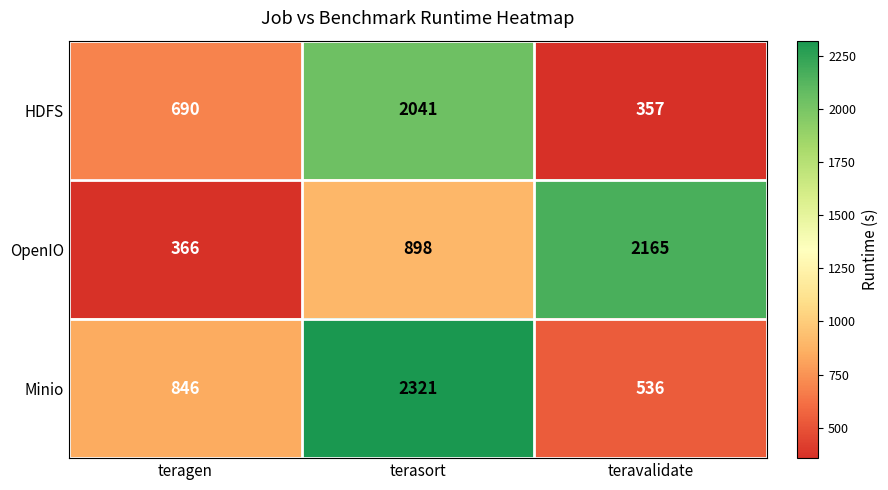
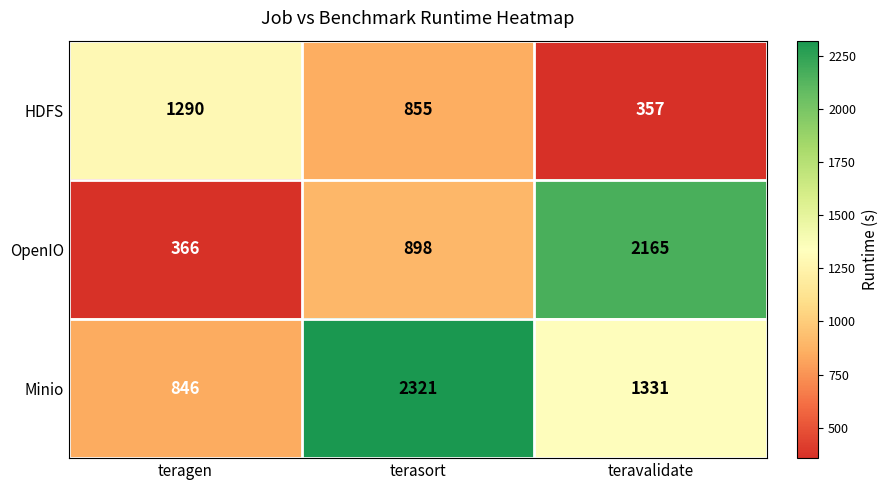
HDFS, teragen: 690 -> 1290
HDFS, terasort: 2041 -> 855
Minio, teravalidate: 536 -> 1331
